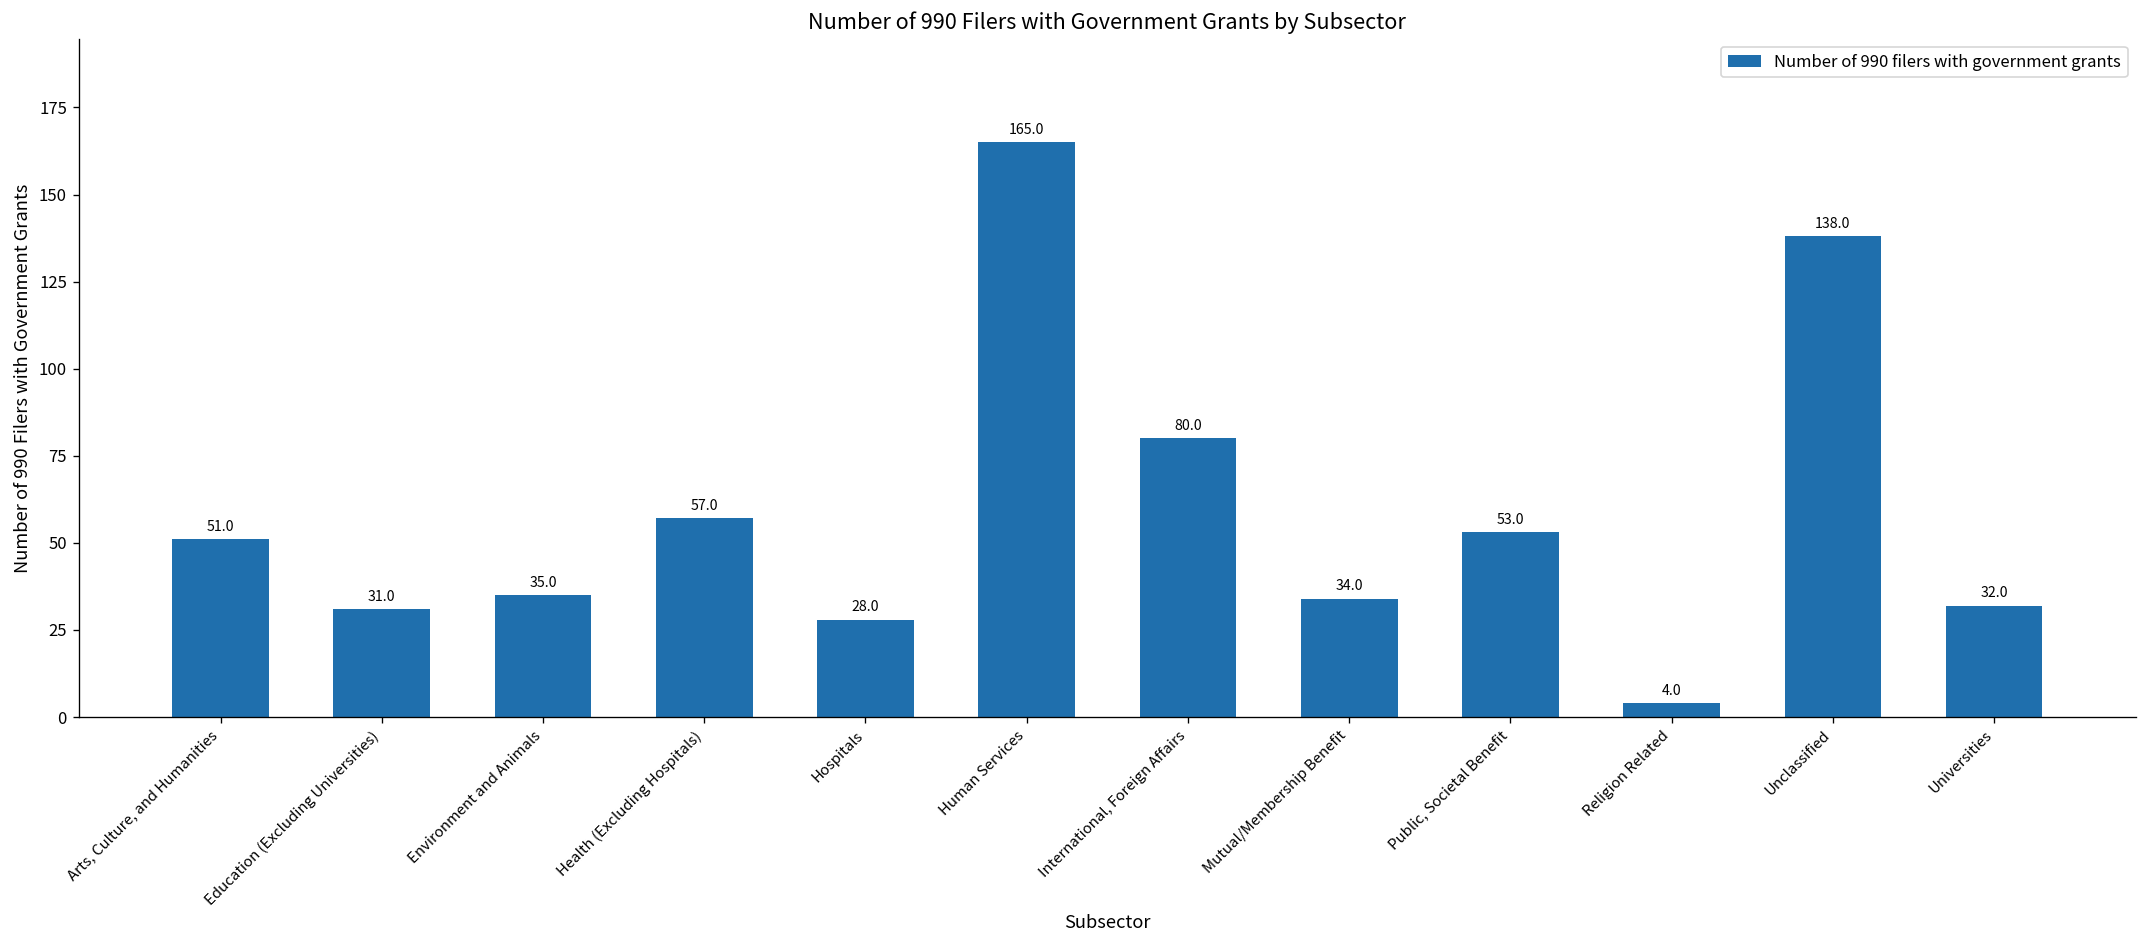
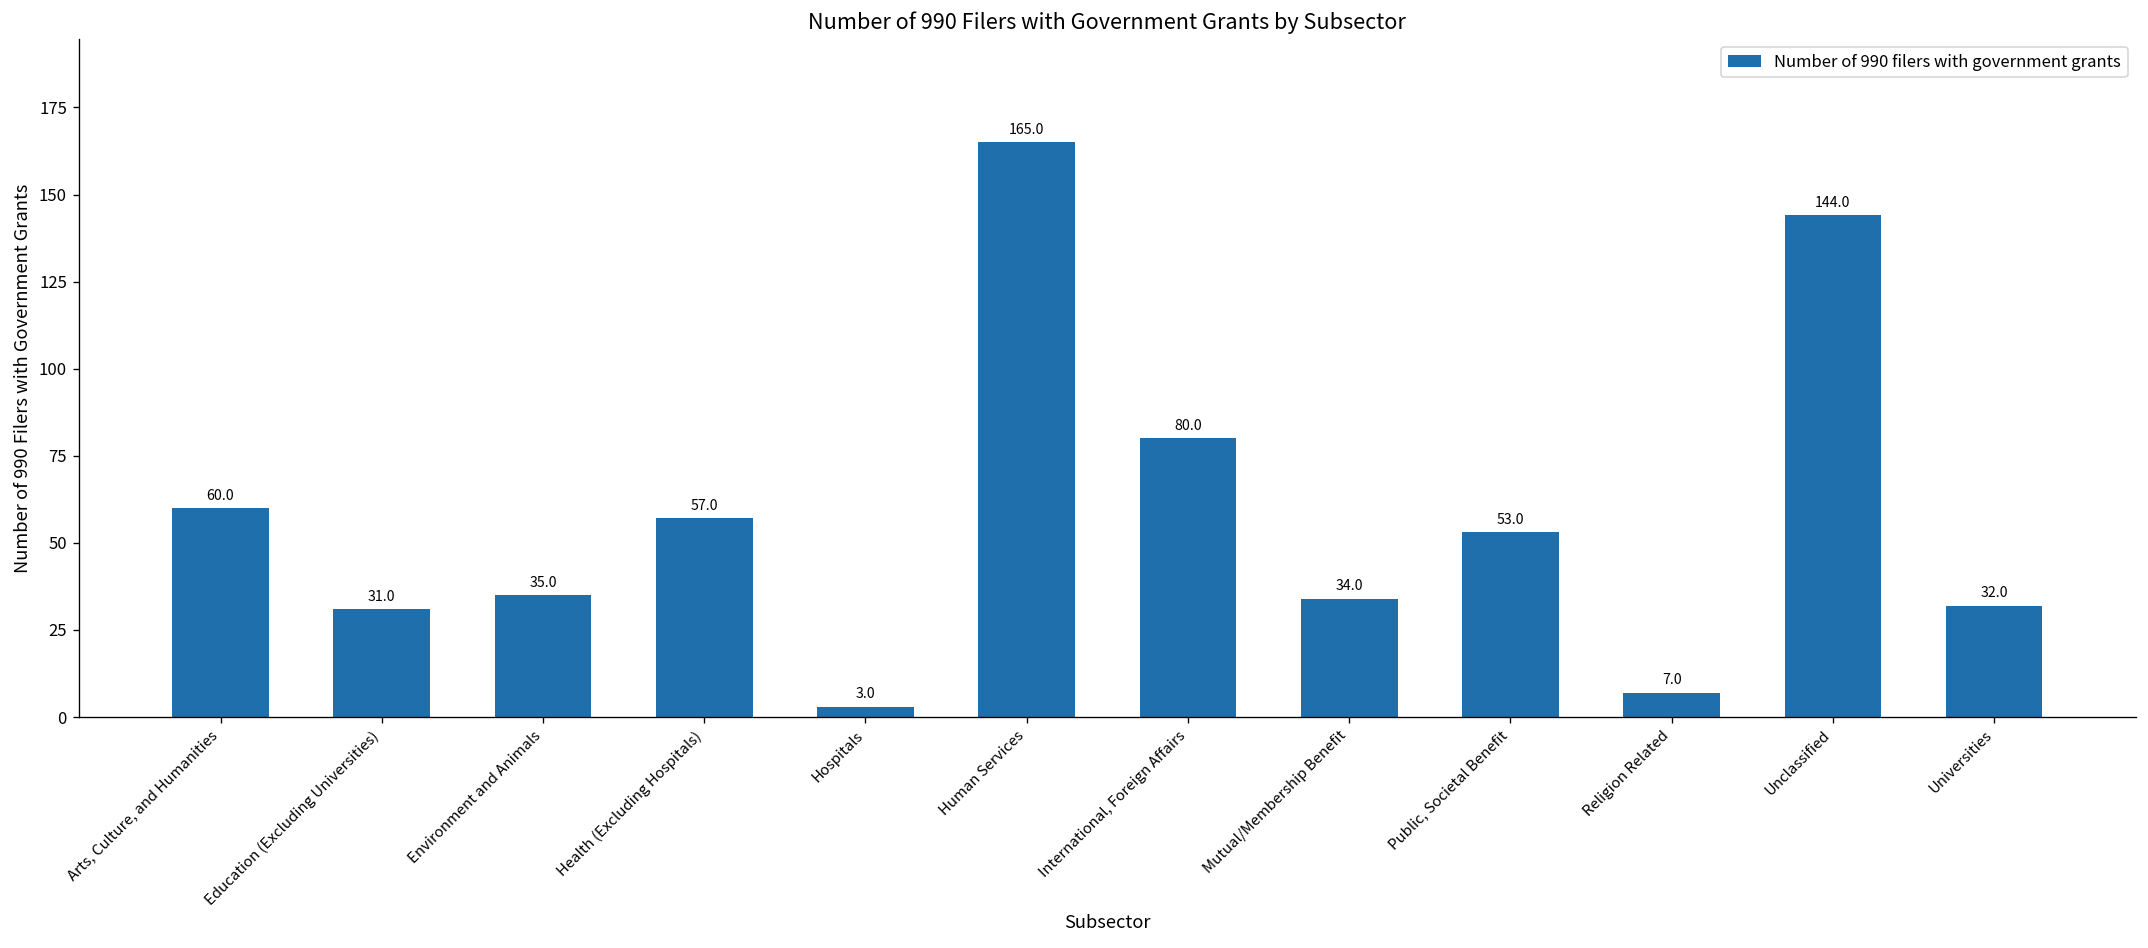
Arts, Culture, and Humanities: 51.0 -> 60.0
Hospitals: 28.0 -> 3.0
Religion Related: 4.0 -> 7.0
Unclassified: 138.0 -> 144.0
